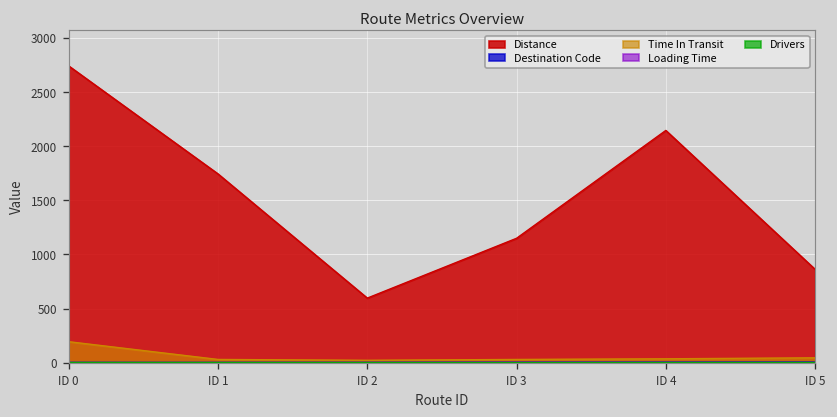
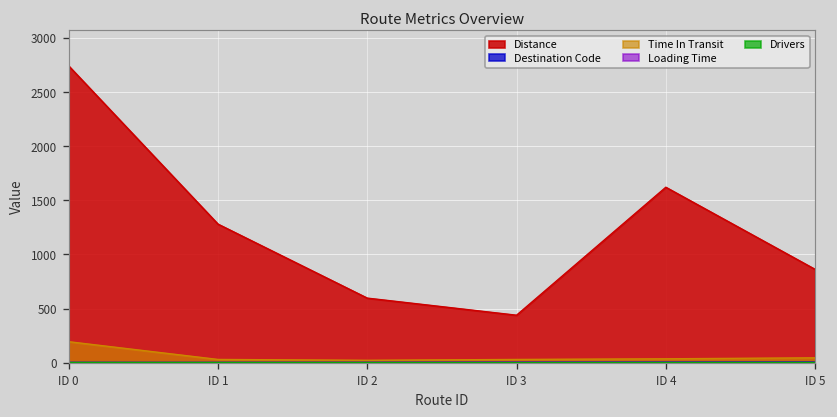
Distance, ID 1: 1700 -> 1300
Distance, ID 3: 1200 -> 400
Distance, ID 4: 2100 -> 1600
